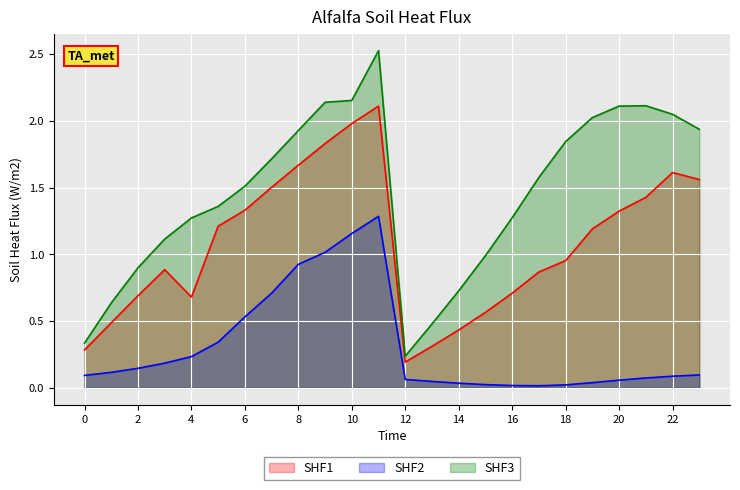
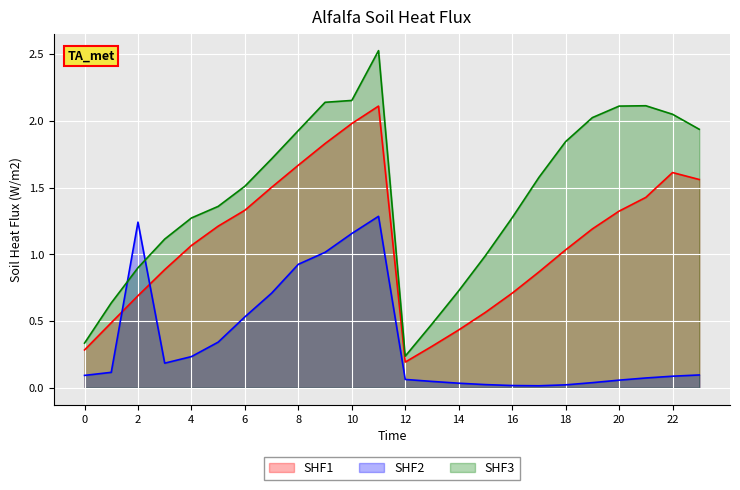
SHF2, 2: 0.15 -> 1.24
SHF1, 4: 0.68 -> 1.07
SHF1, 18: 0.95 -> 1.03
